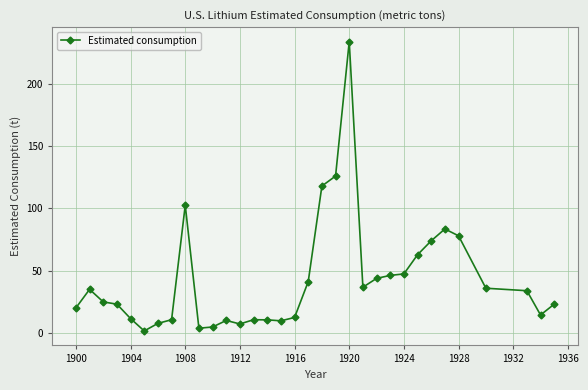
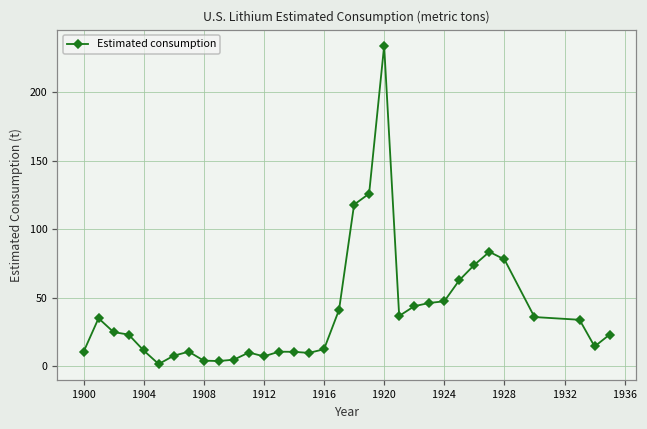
1900: 20 -> 10
1908: 103 -> 4
